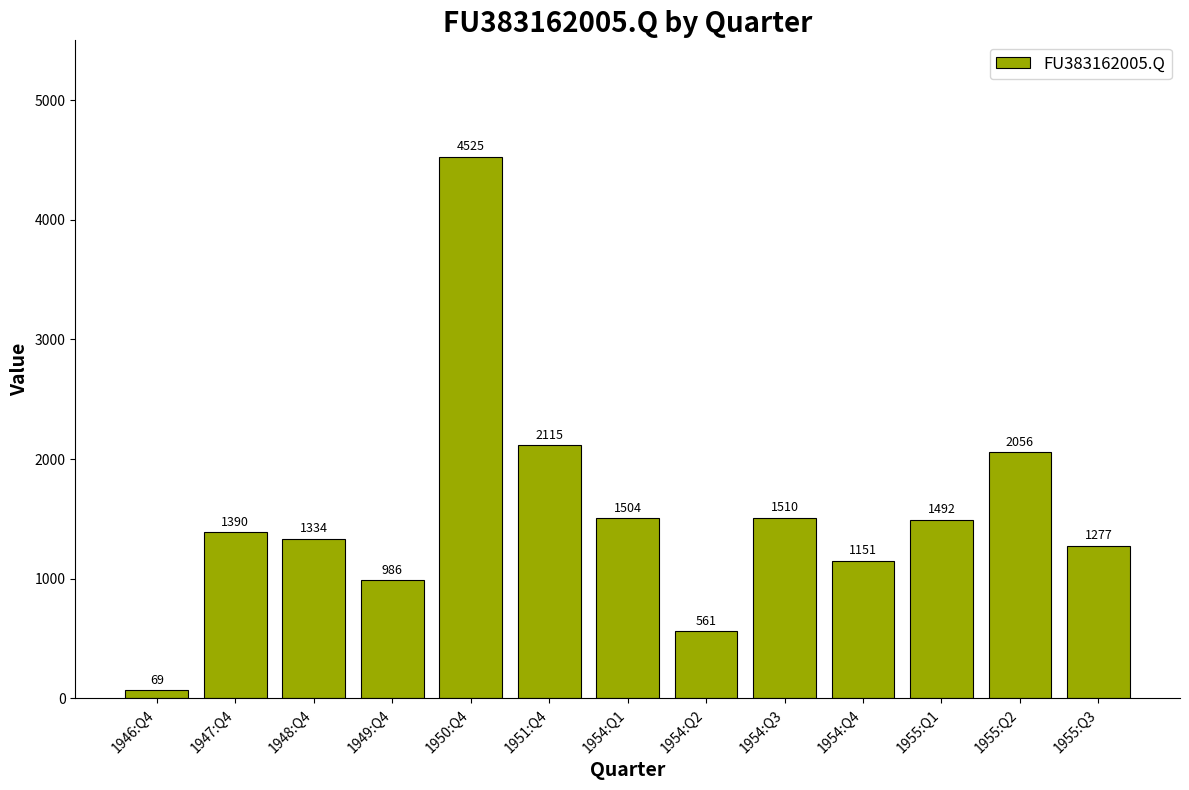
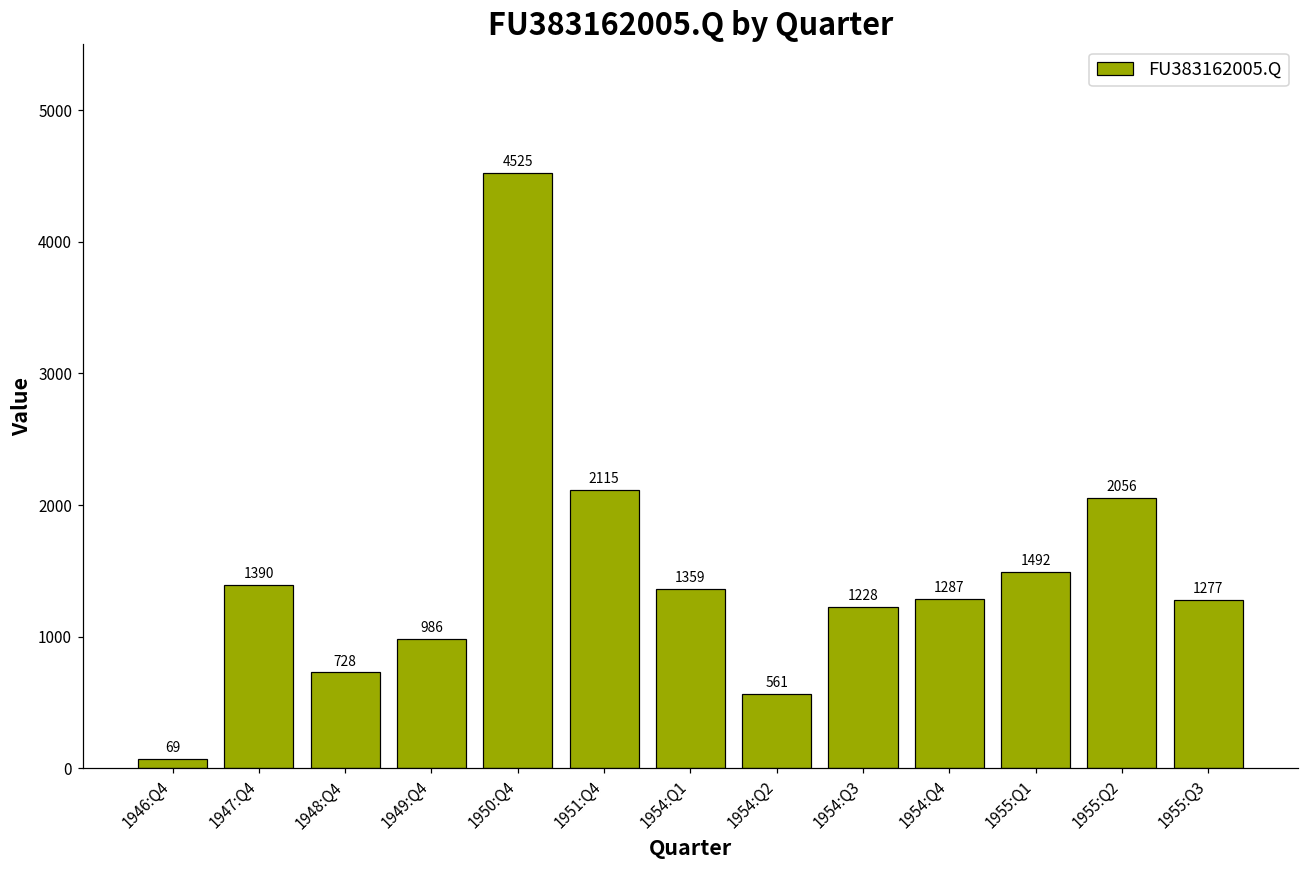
1948:Q4: 1334 -> 728
1954:Q1: 1504 -> 1359
1954:Q3: 1510 -> 1228
1954:Q4: 1151 -> 1287
